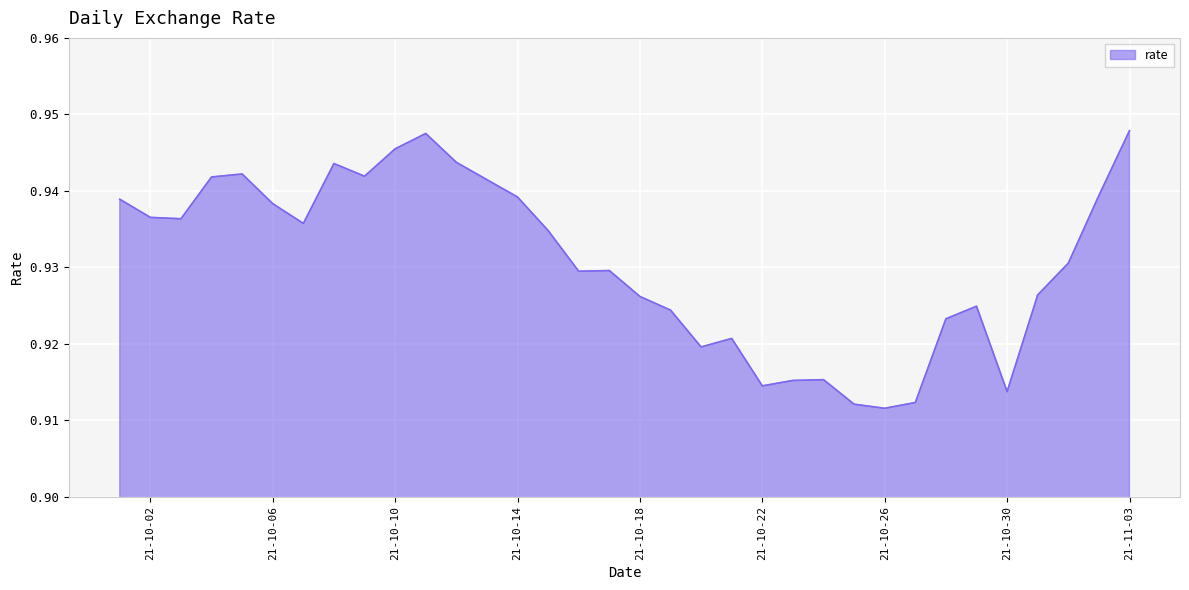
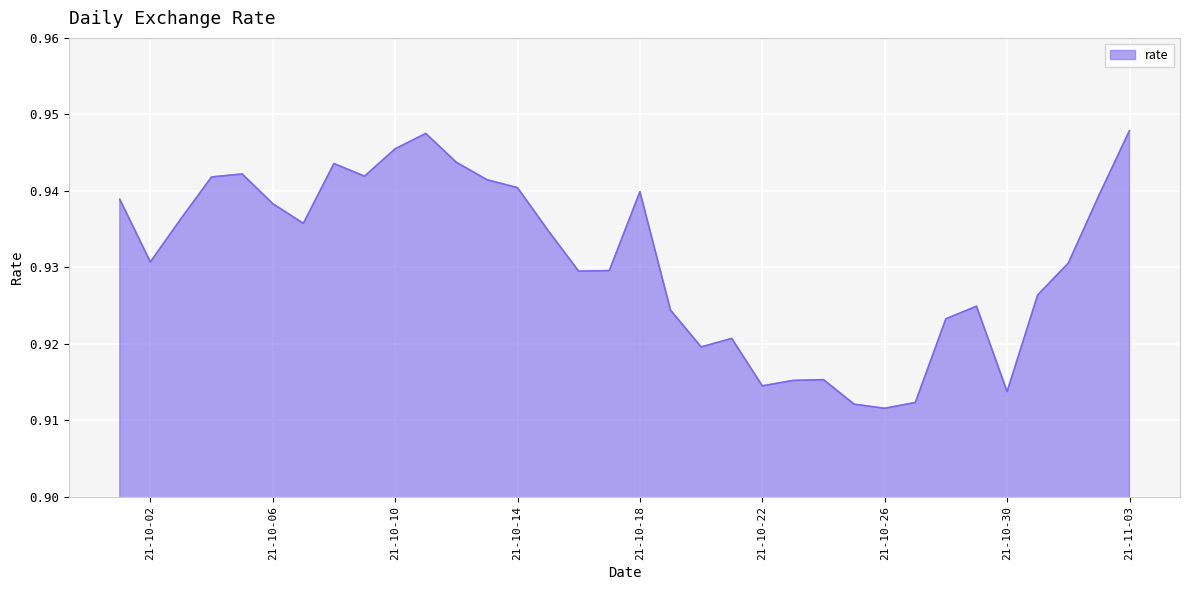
21-10-02: 0.937 -> 0.931
21-10-14: 0.939 -> 0.940
21-10-18: 0.926 -> 0.940
